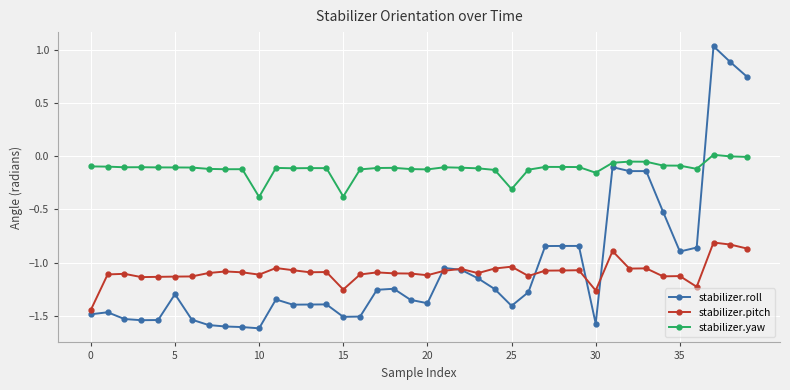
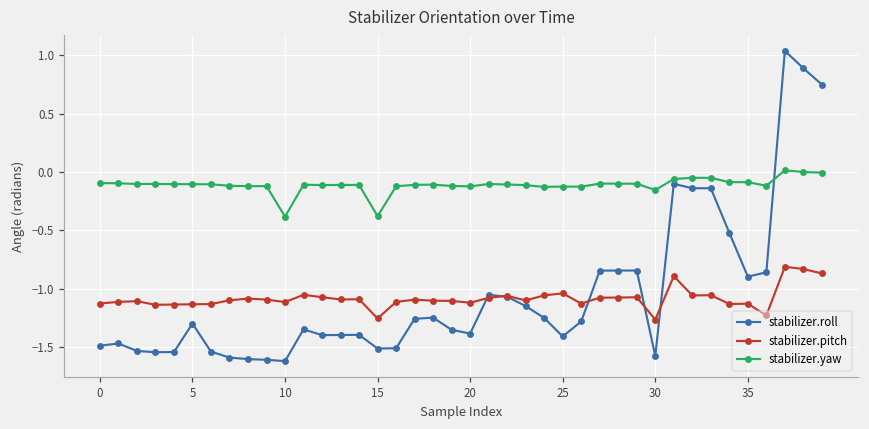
stabilizer.pitch, 0: -1.45 -> -1.13
stabilizer.yaw, 25: -0.31 -> -0.12
